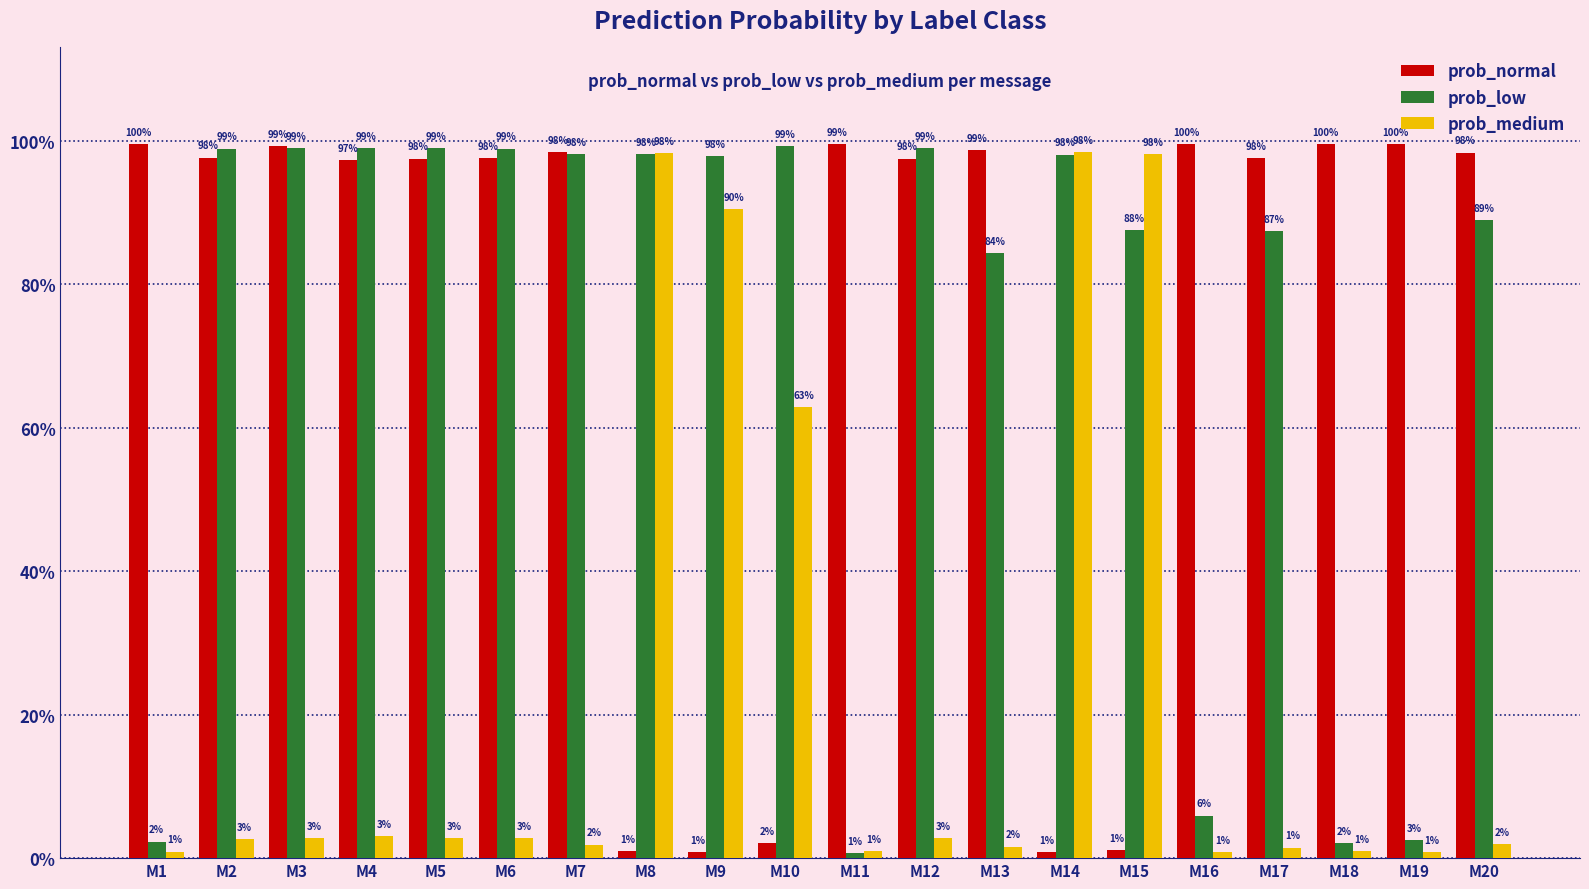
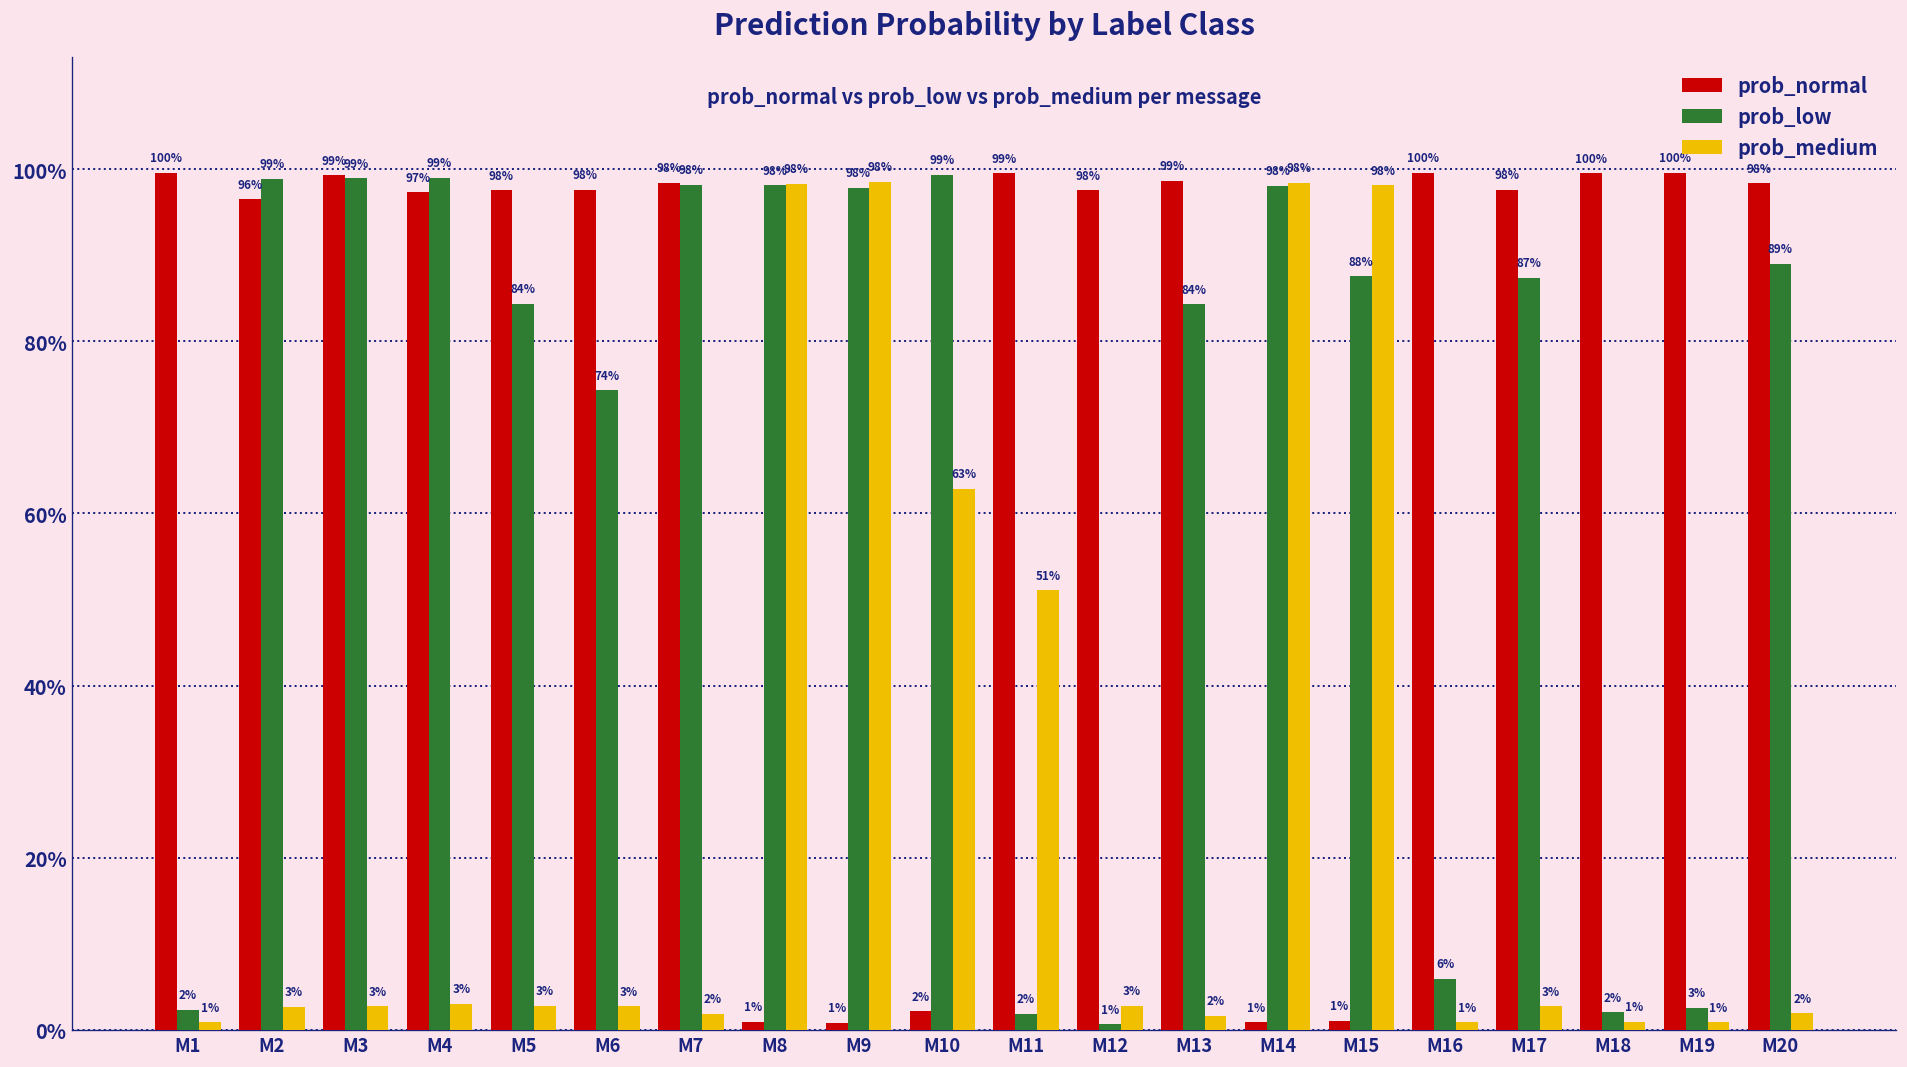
prob_normal, M2: 98% -> 96%
prob_low, M5: 99% -> 84%
prob_low, M6: 99% -> 74%
prob_medium, M9: 90% -> 98%
prob_low, M11: 1% -> 2%
prob_medium, M11: 1% -> 51%
prob_low, M12: 99% -> 1%
prob_medium, M17: 1% -> 3%
